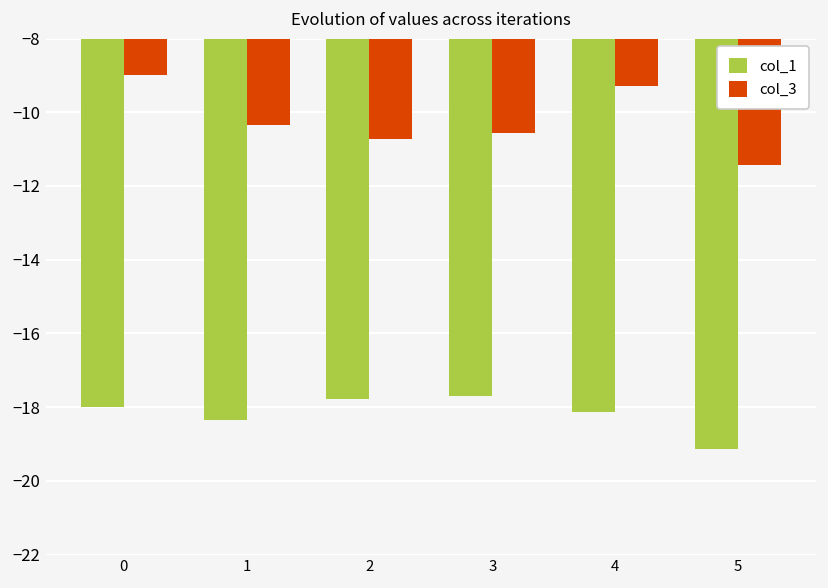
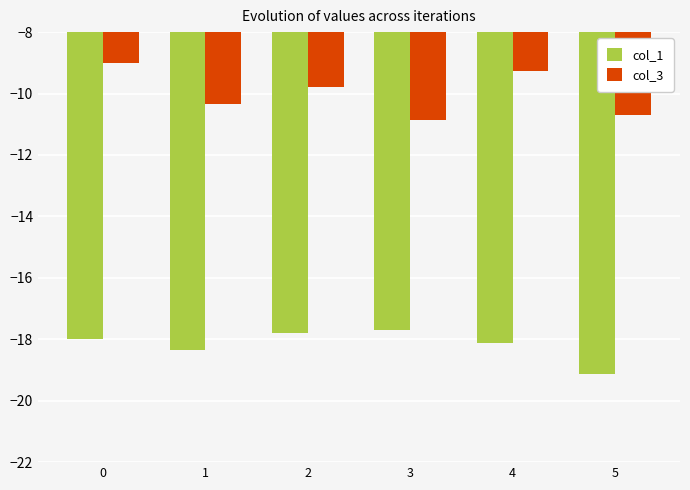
col_3, 2: -10.7 -> -9.8
col_3, 3: -10.6 -> -10.9
col_3, 5: -11.4 -> -10.7
